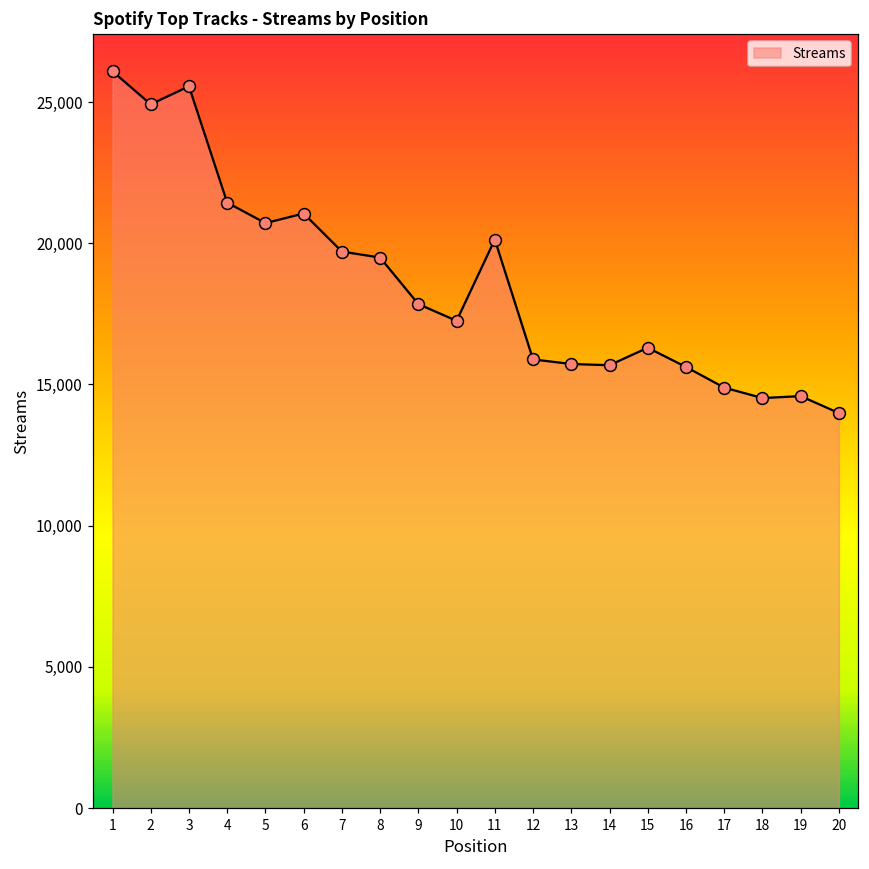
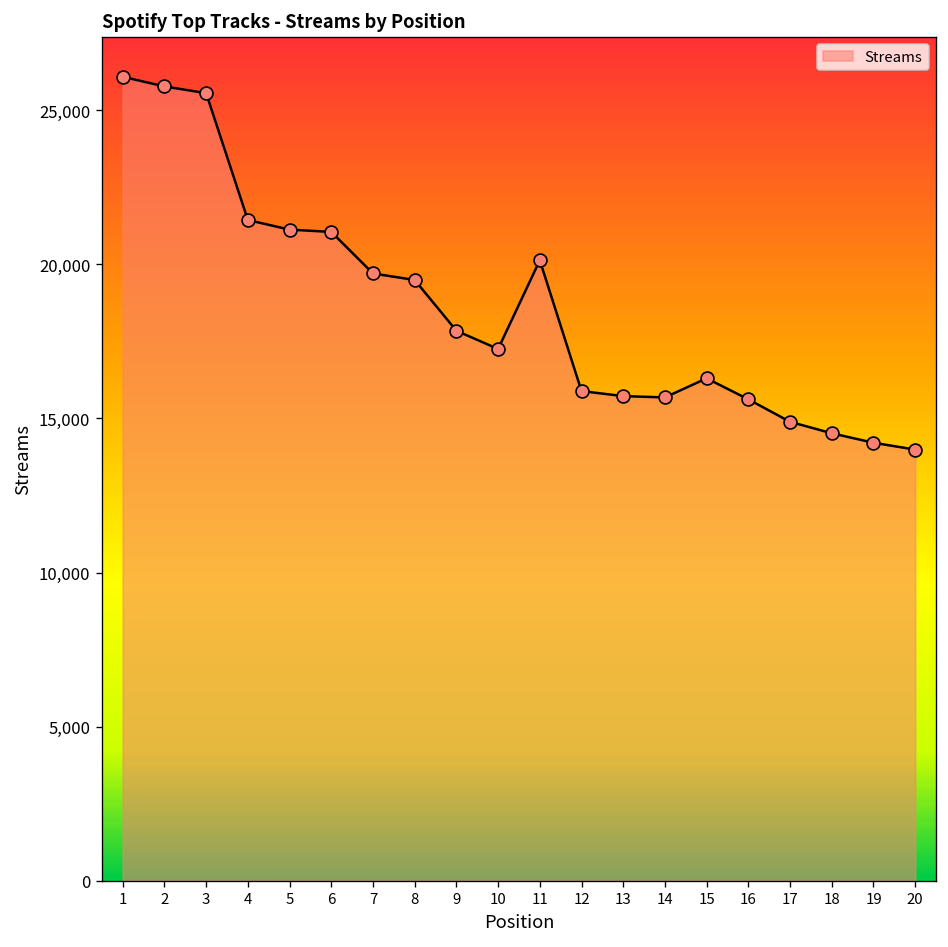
2: 24,900 -> 25,800
5: 20,700 -> 21,100
19: 14,600 -> 14,200
